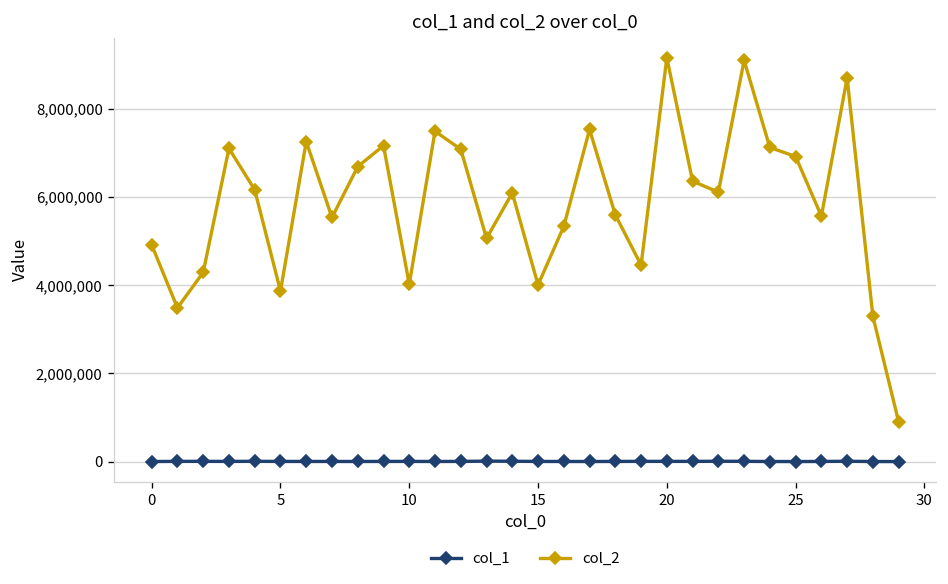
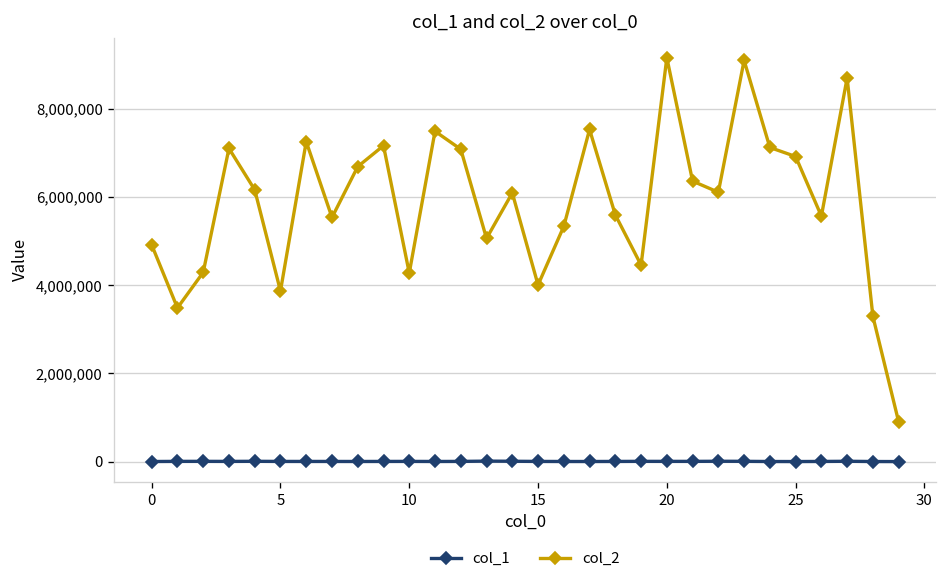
col_2, 10: 4,000,000 -> 4,300,000
